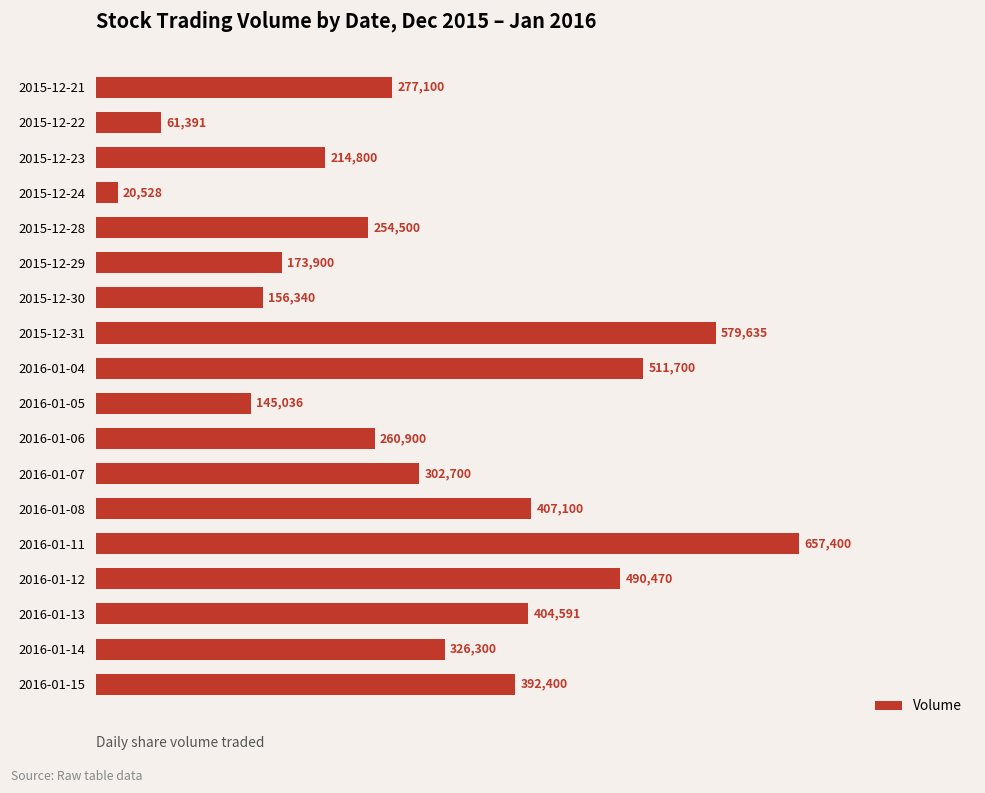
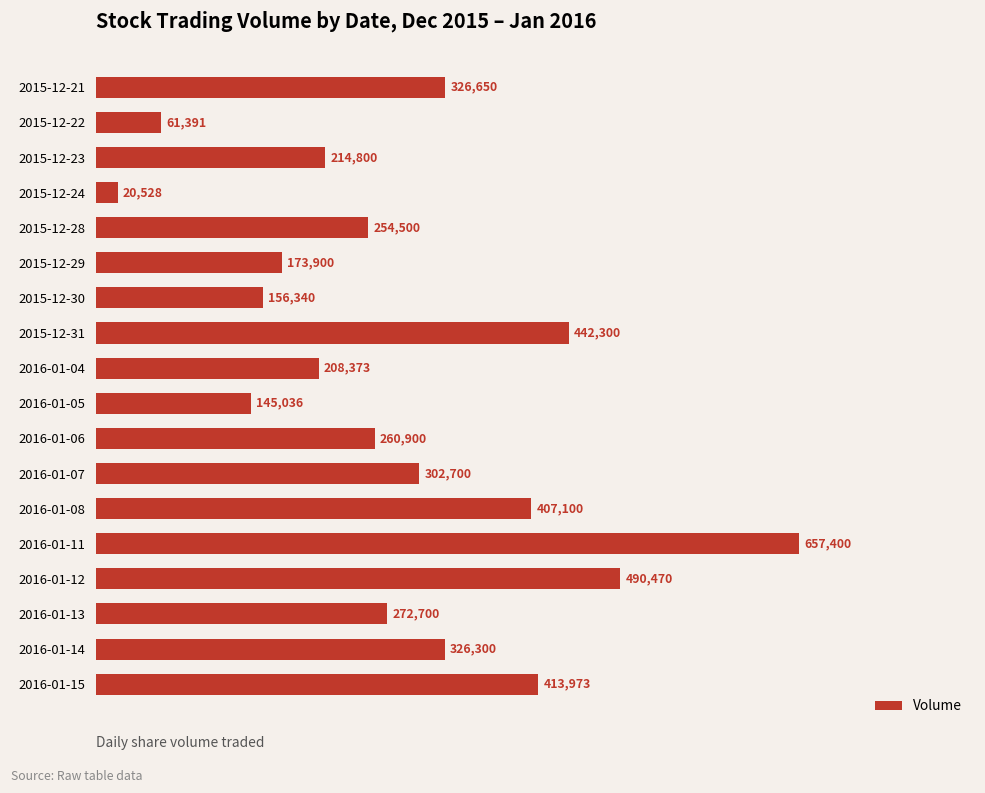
2015-12-21: 277,100 -> 326,650
2015-12-31: 579,635 -> 442,300
2016-01-04: 511,700 -> 208,373
2016-01-13: 404,591 -> 272,700
2016-01-15: 392,400 -> 413,973
